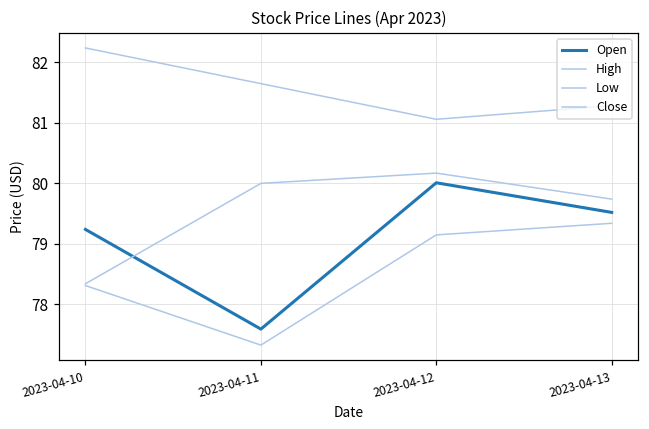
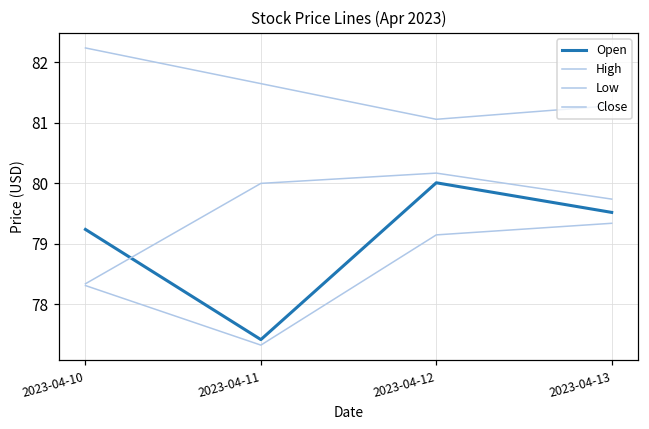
Open, 2023-04-11: 77.6 -> 77.4
